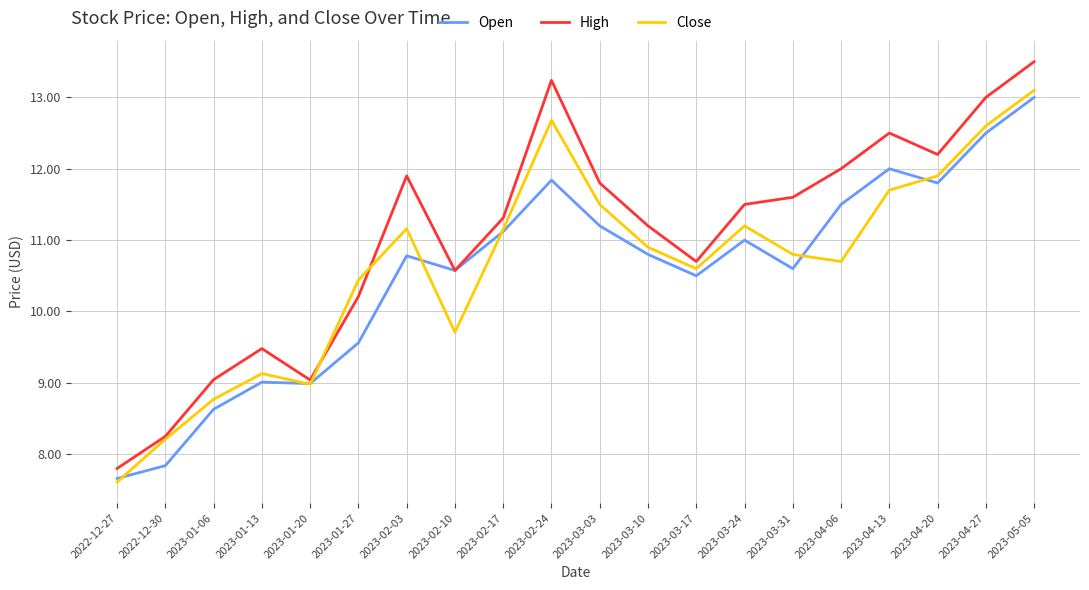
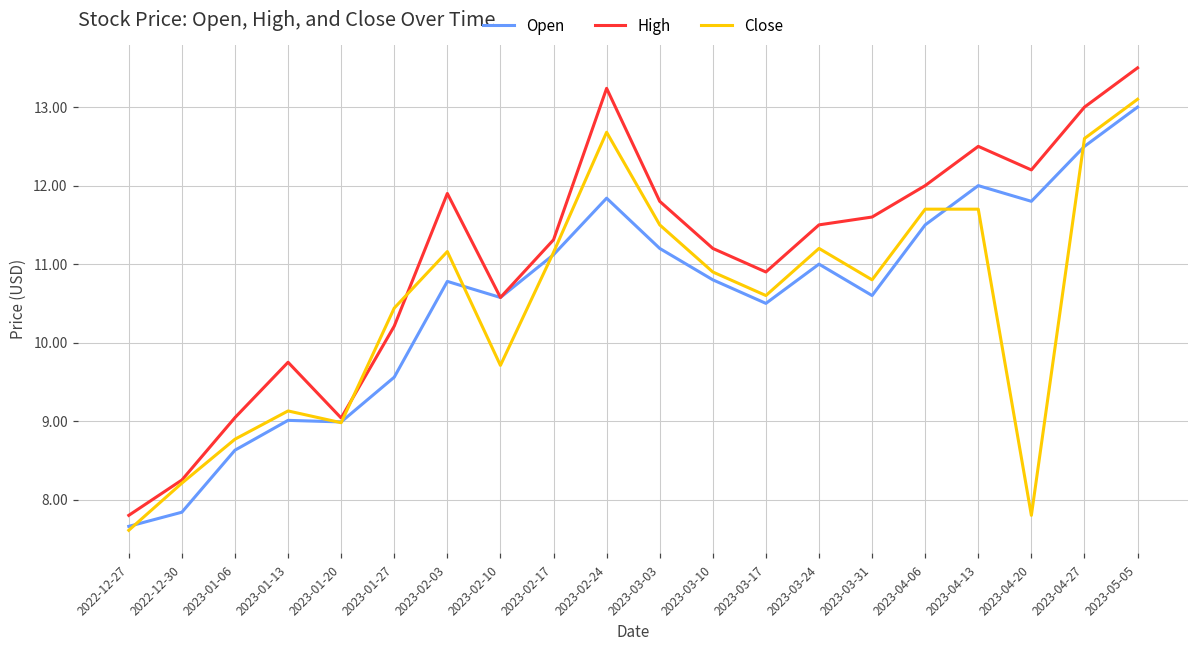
High, 2023-01-13: 9.5 -> 9.8
High, 2023-03-17: 10.7 -> 10.9
Close, 2023-04-06: 10.7 -> 11.7
Close, 2023-04-20: 11.9 -> 7.8
